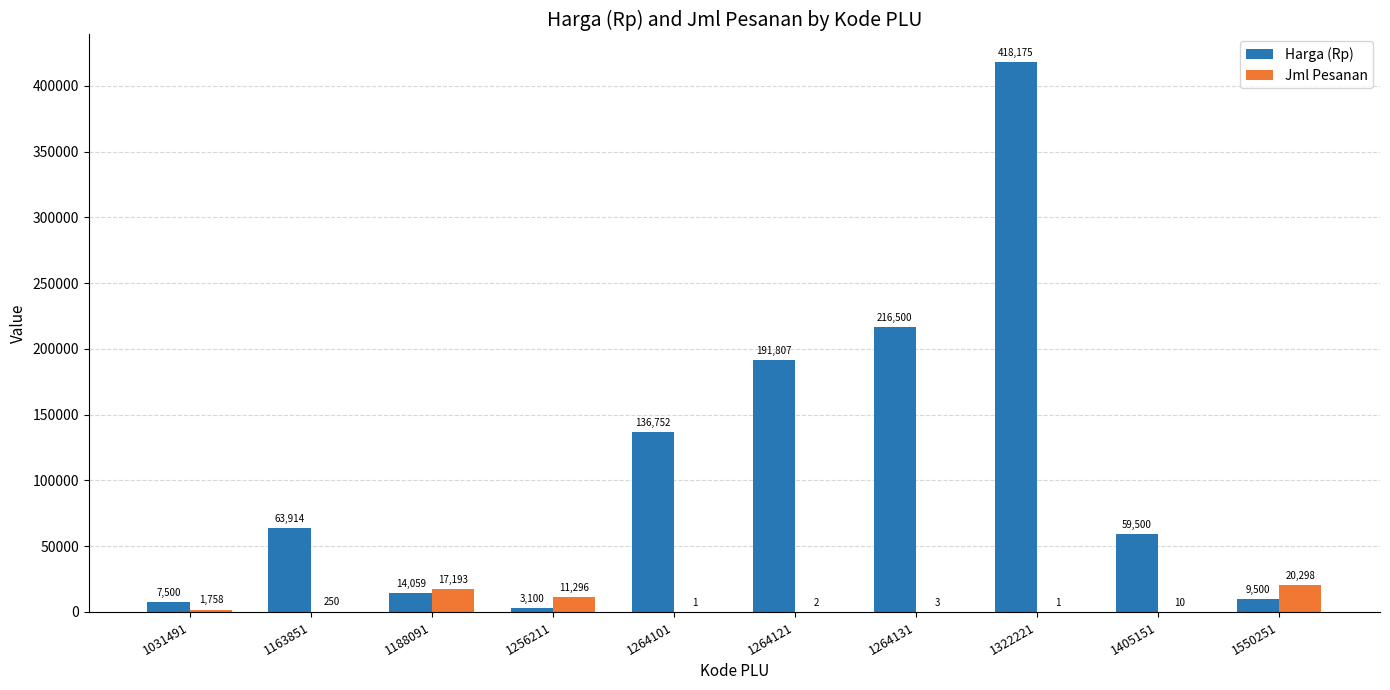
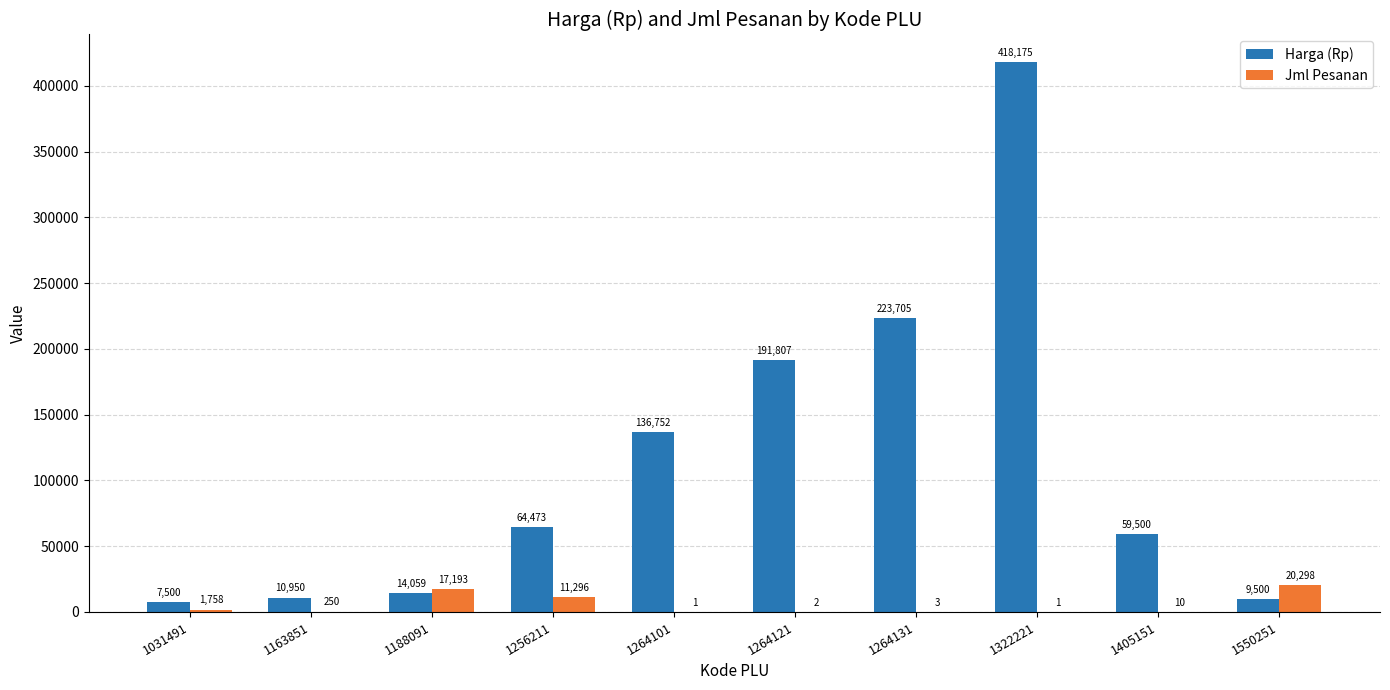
Harga (Rp), 1163851: 63,914 -> 10,950
Harga (Rp), 1256211: 3,100 -> 64,473
Harga (Rp), 1264131: 216,500 -> 223,705
